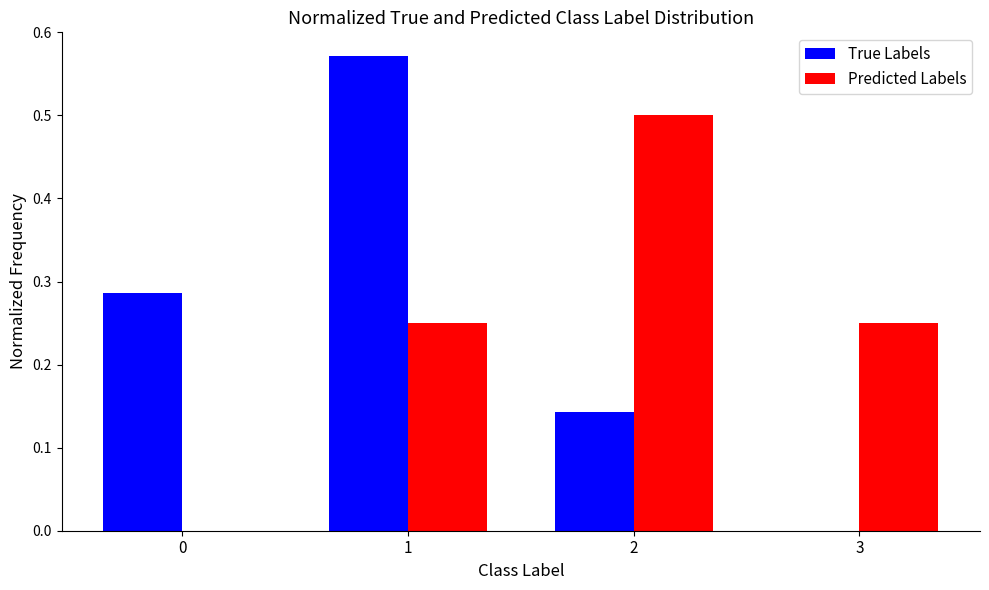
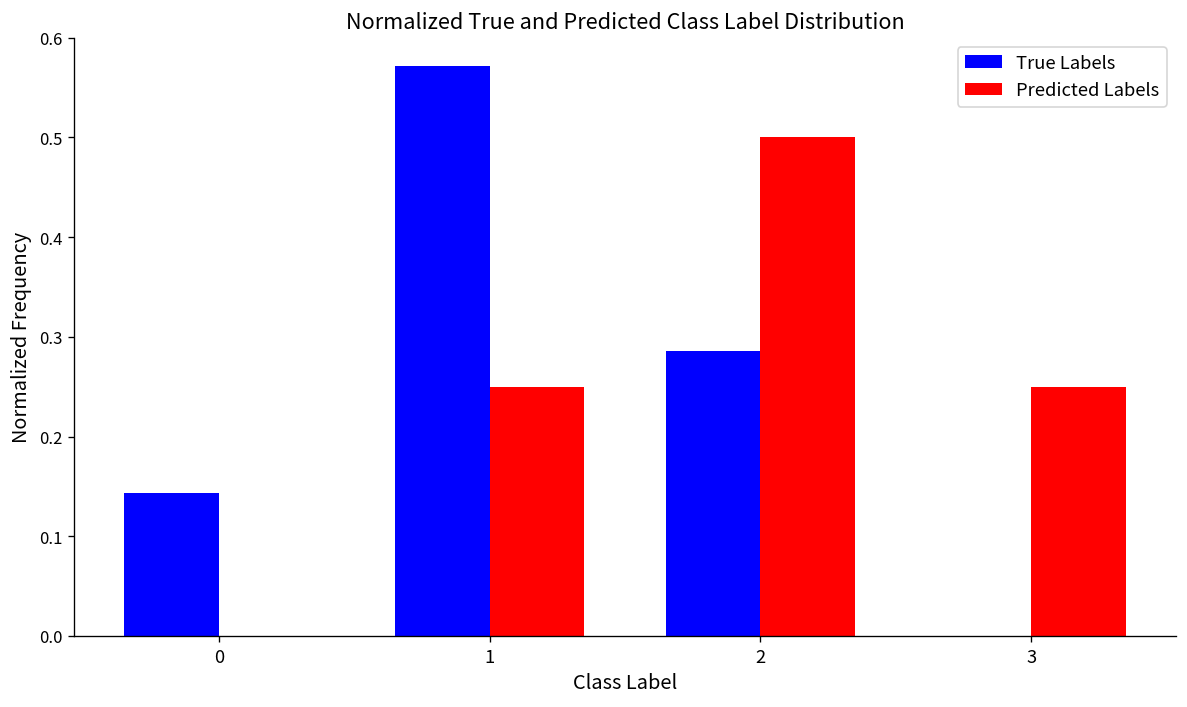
True Labels, 0: 0.29 -> 0.14
True Labels, 2: 0.14 -> 0.29
